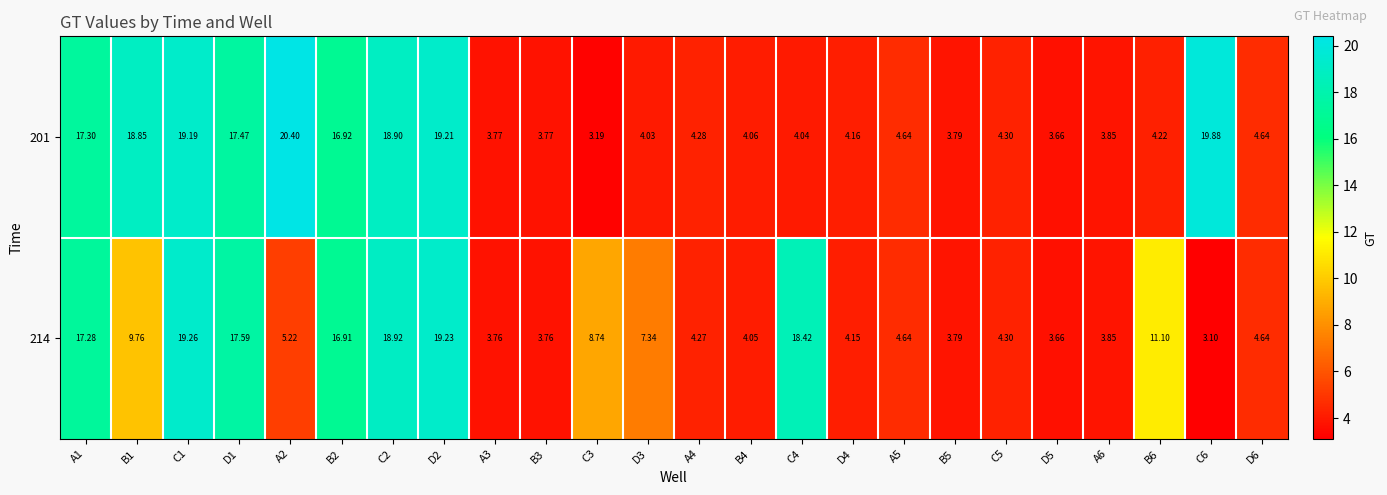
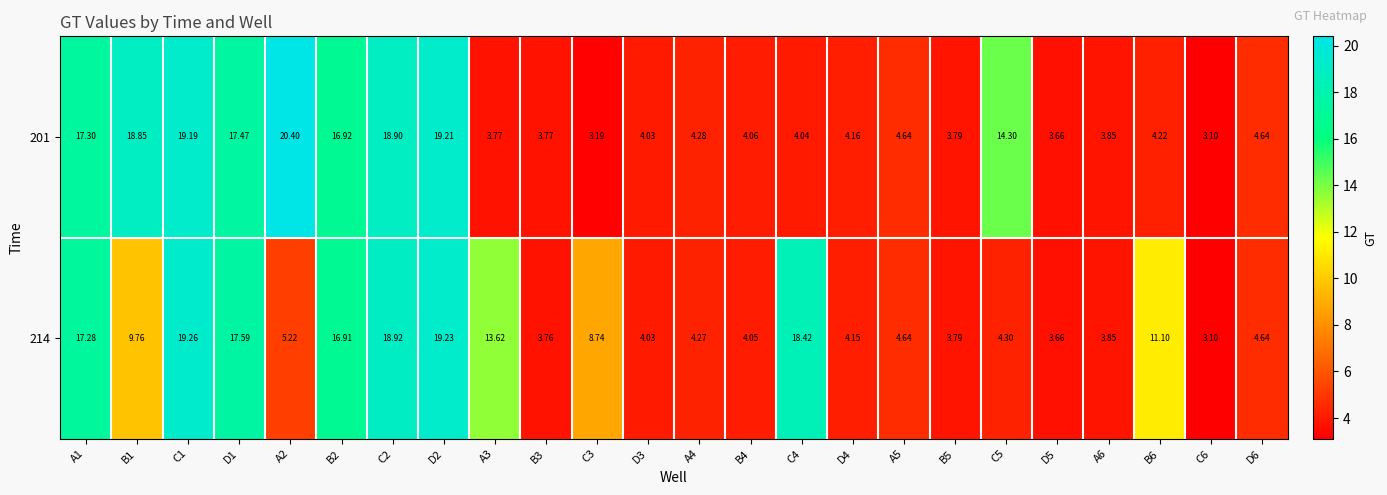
201, C5: 4.30 -> 14.30
201, C6: 19.88 -> 3.10
214, A3: 3.76 -> 13.62
214, D3: 7.34 -> 4.03
